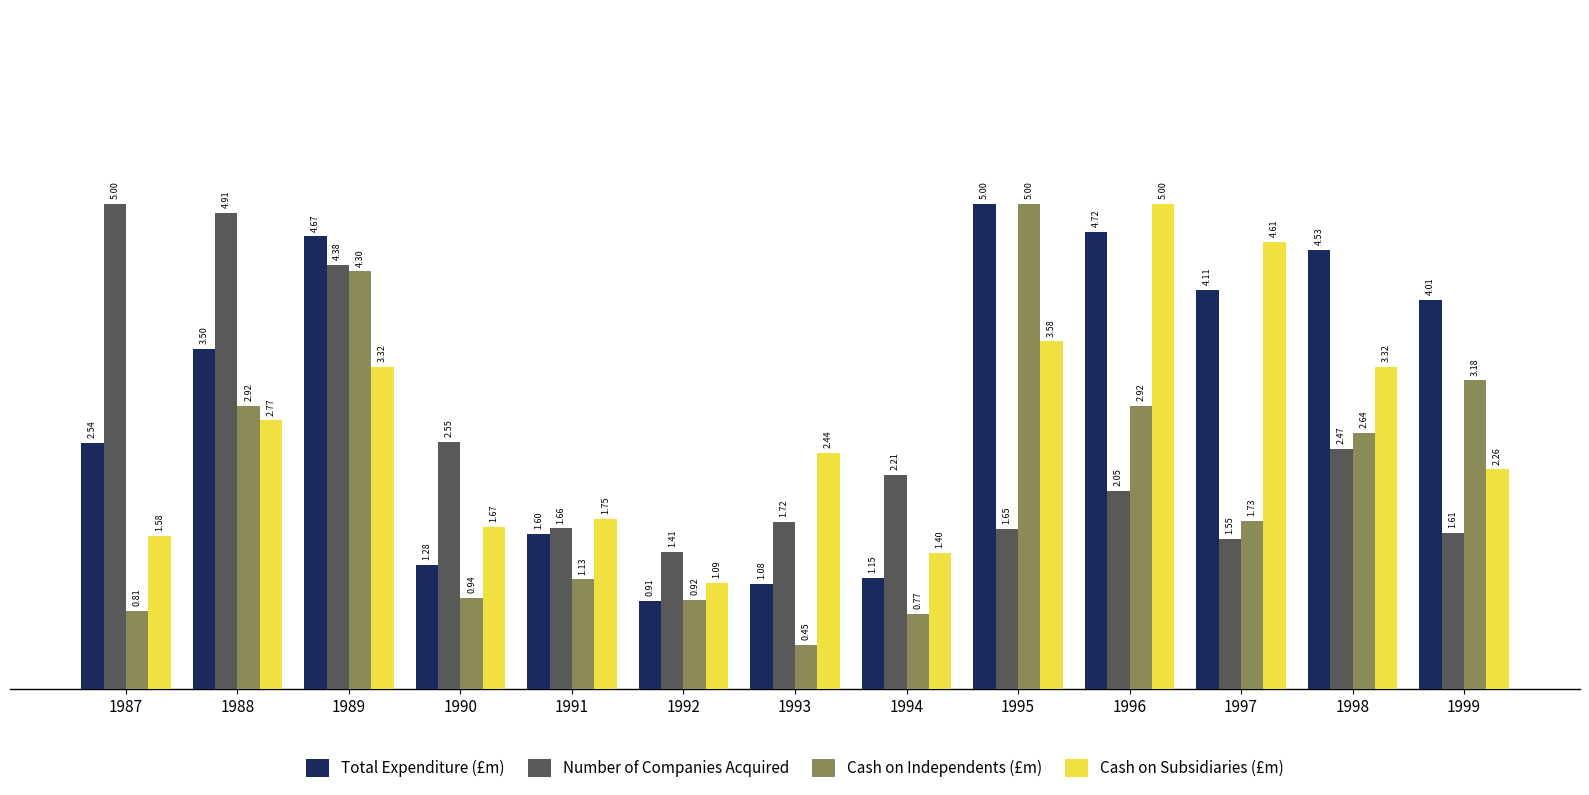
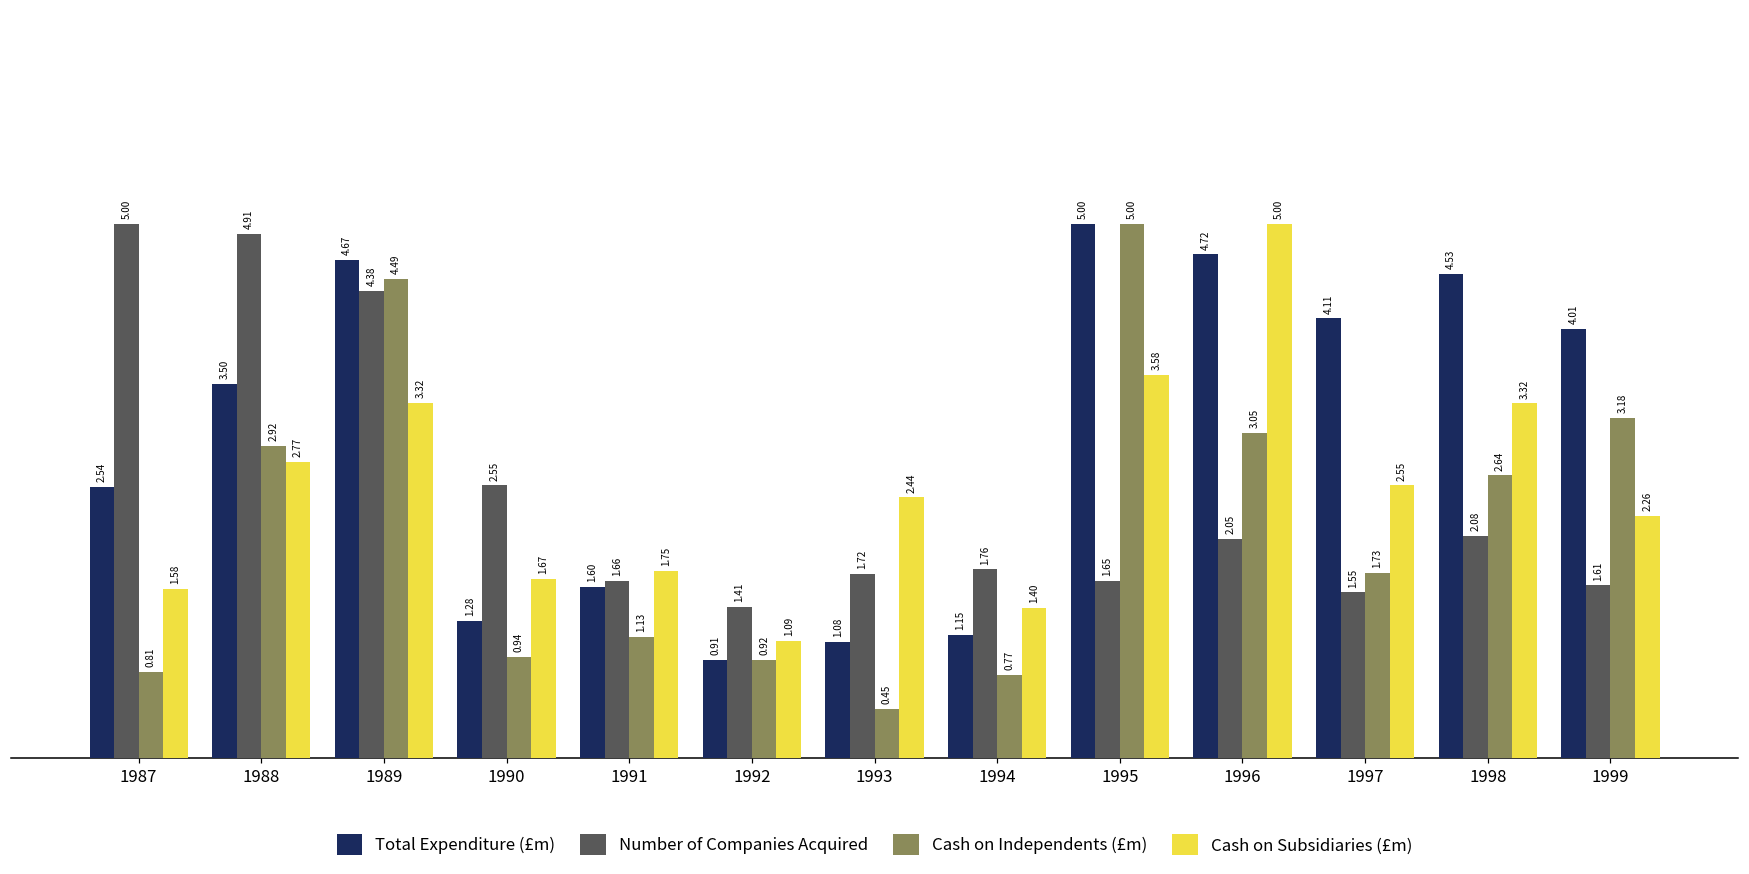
Cash on Independents (£m), 1989: 4.30 -> 4.49
Number of Companies Acquired, 1994: 2.21 -> 1.76
Cash on Independents (£m), 1996: 2.92 -> 3.05
Cash on Subsidiaries (£m), 1997: 4.61 -> 2.55
Number of Companies Acquired, 1998: 2.47 -> 2.08
